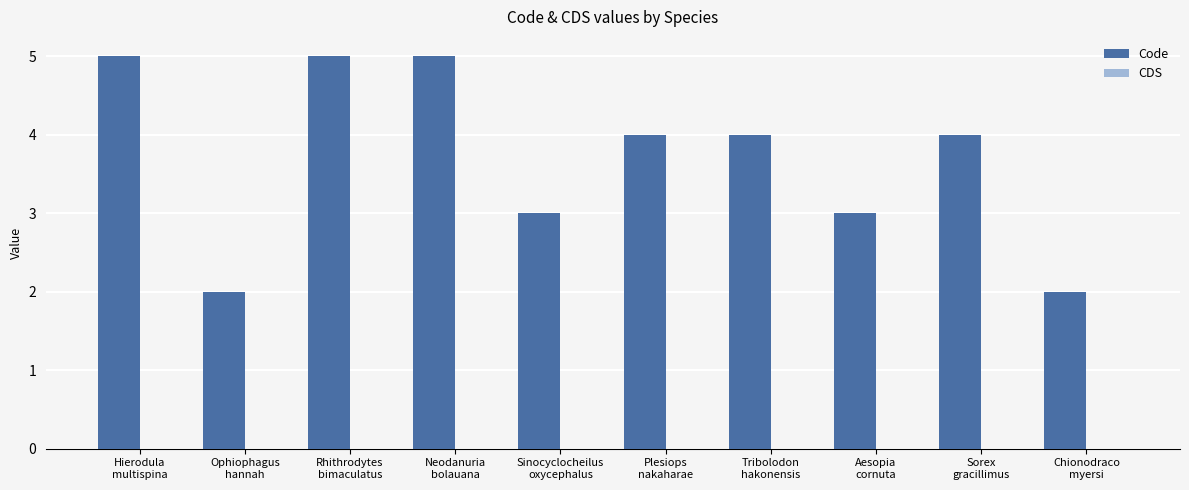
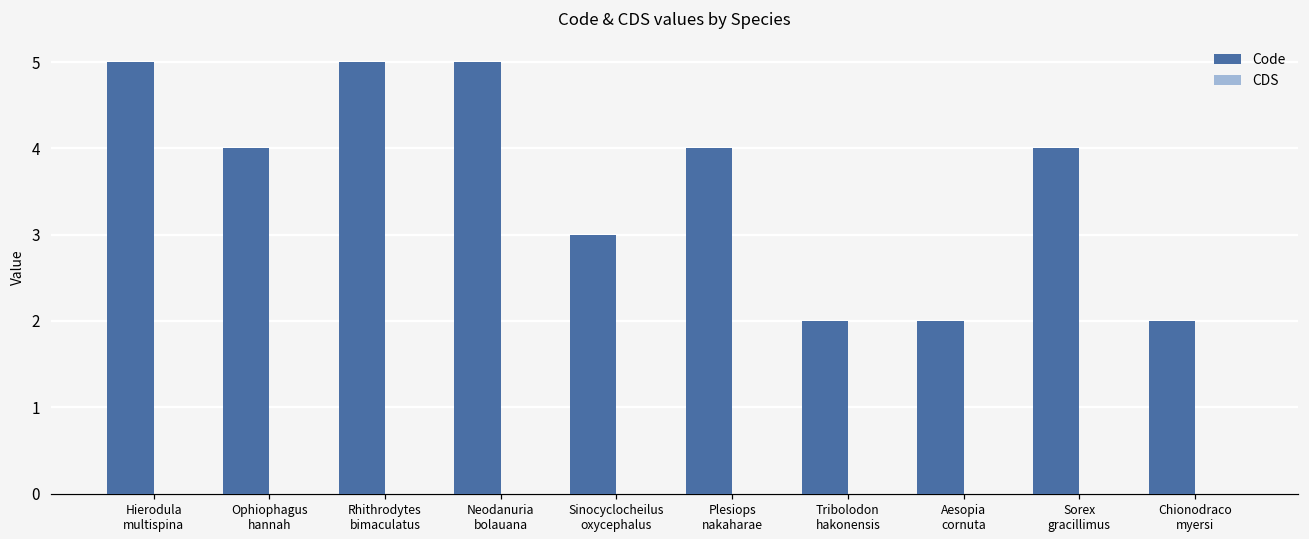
Code, Ophiophagus hannah: 2 -> 4
Code, Tribolodon hakonensis: 4 -> 2
Code, Aesopia cornuta: 3 -> 2
